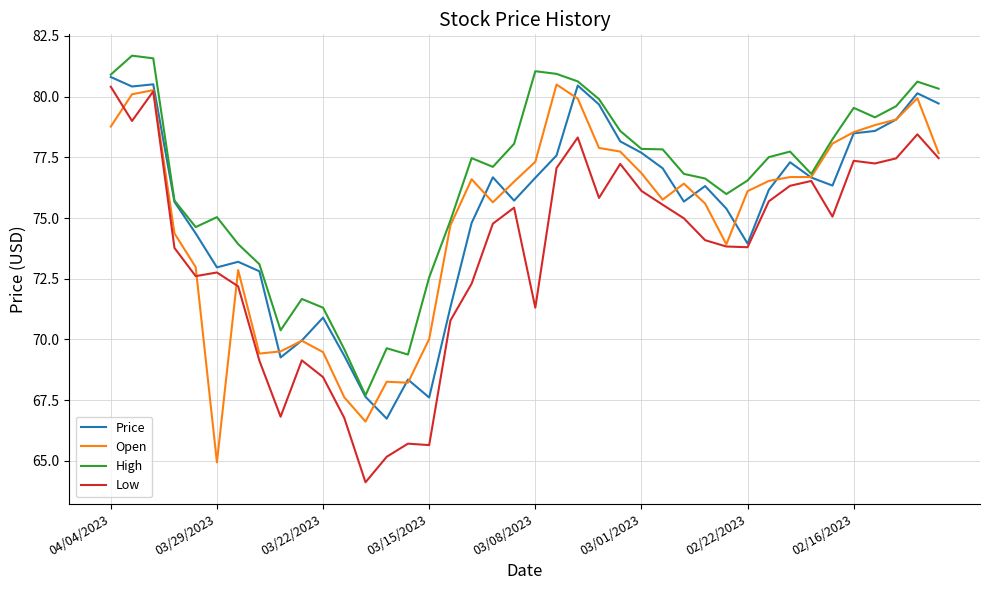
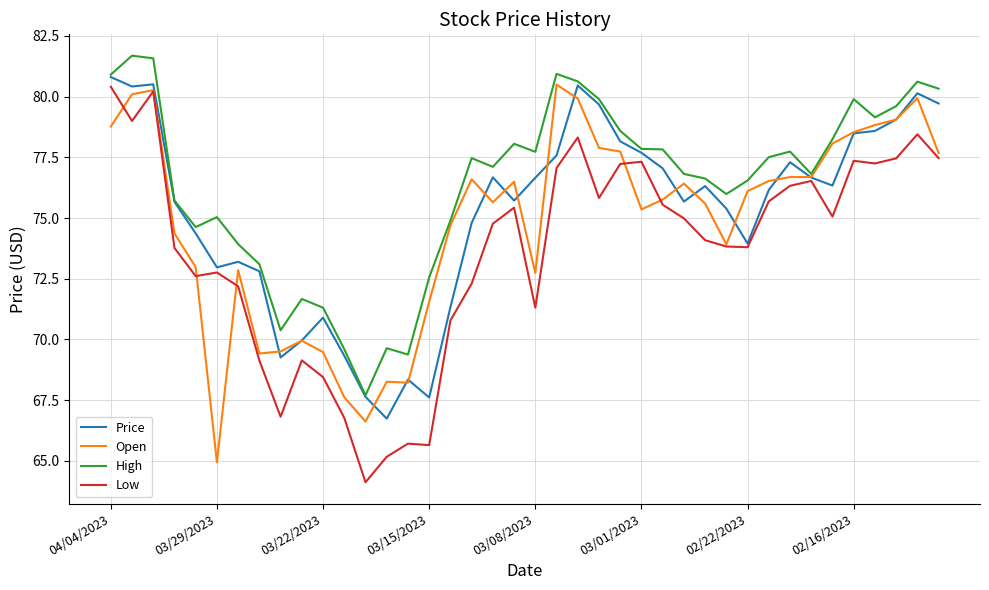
Open, 03/15/2023: 70.0 -> 71.6
Open, 03/08/2023: 77.3 -> 72.7
High, 03/08/2023: 81.1 -> 77.7
Open, 03/01/2023: 76.9 -> 75.4
Low, 03/01/2023: 76.1 -> 77.3
High, 02/16/2023: 79.5 -> 79.9
